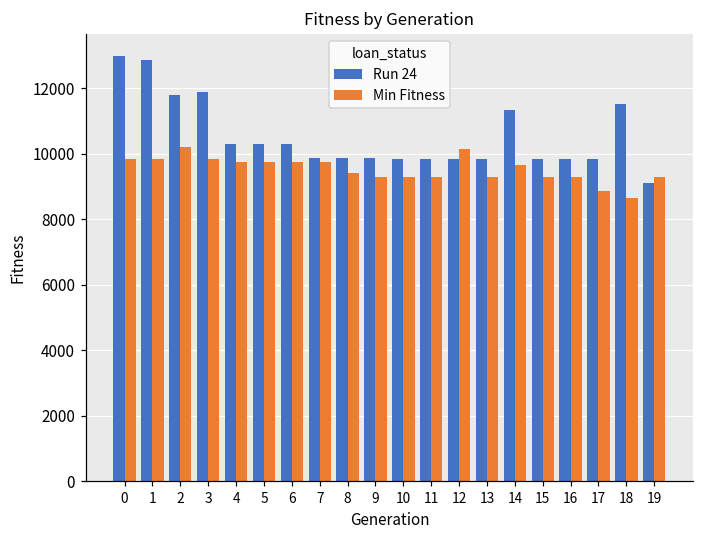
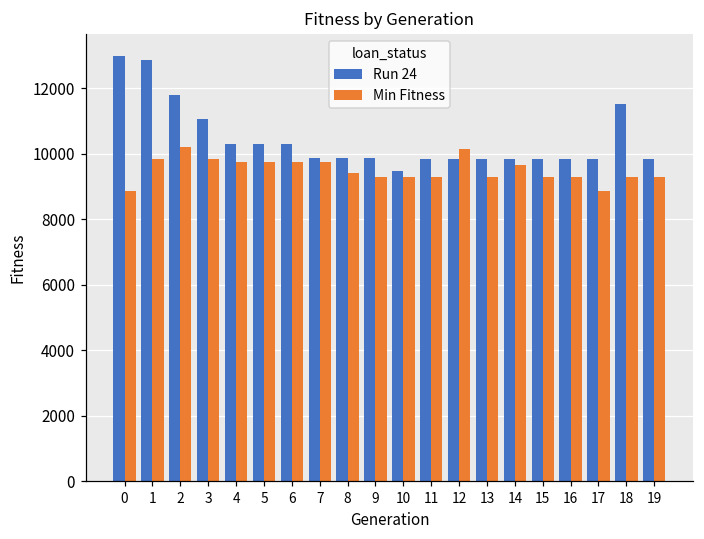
Min Fitness, 0: 9900 -> 8900
Run 24, 3: 11900 -> 11100
Run 24, 10: 9900 -> 9500
Run 24, 14: 11300 -> 9900
Min Fitness, 18: 8700 -> 9300
Run 24, 19: 9100 -> 9900
